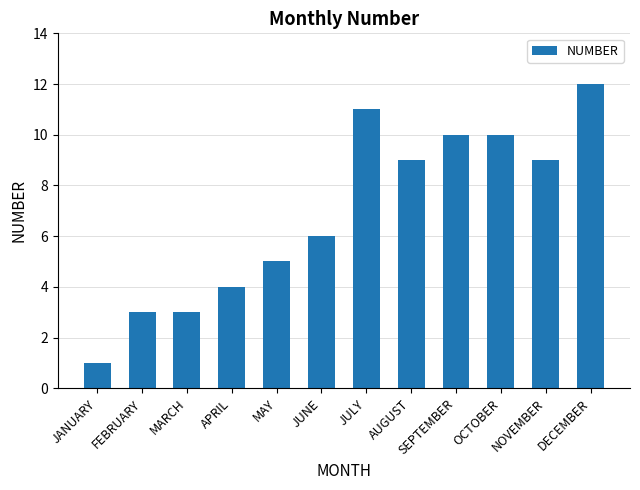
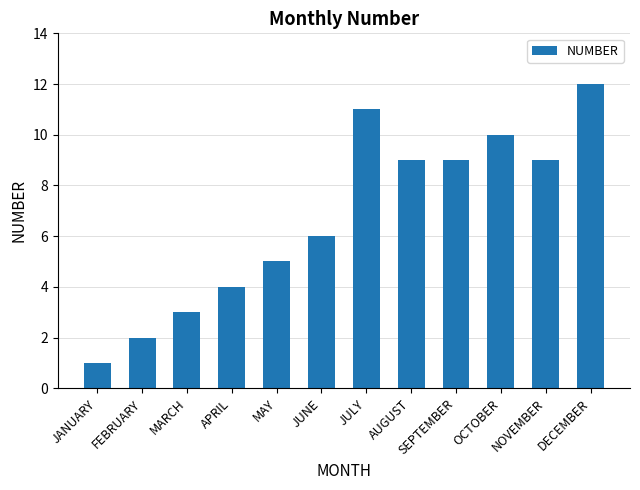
FEBRUARY: 3 -> 2
SEPTEMBER: 10 -> 9
